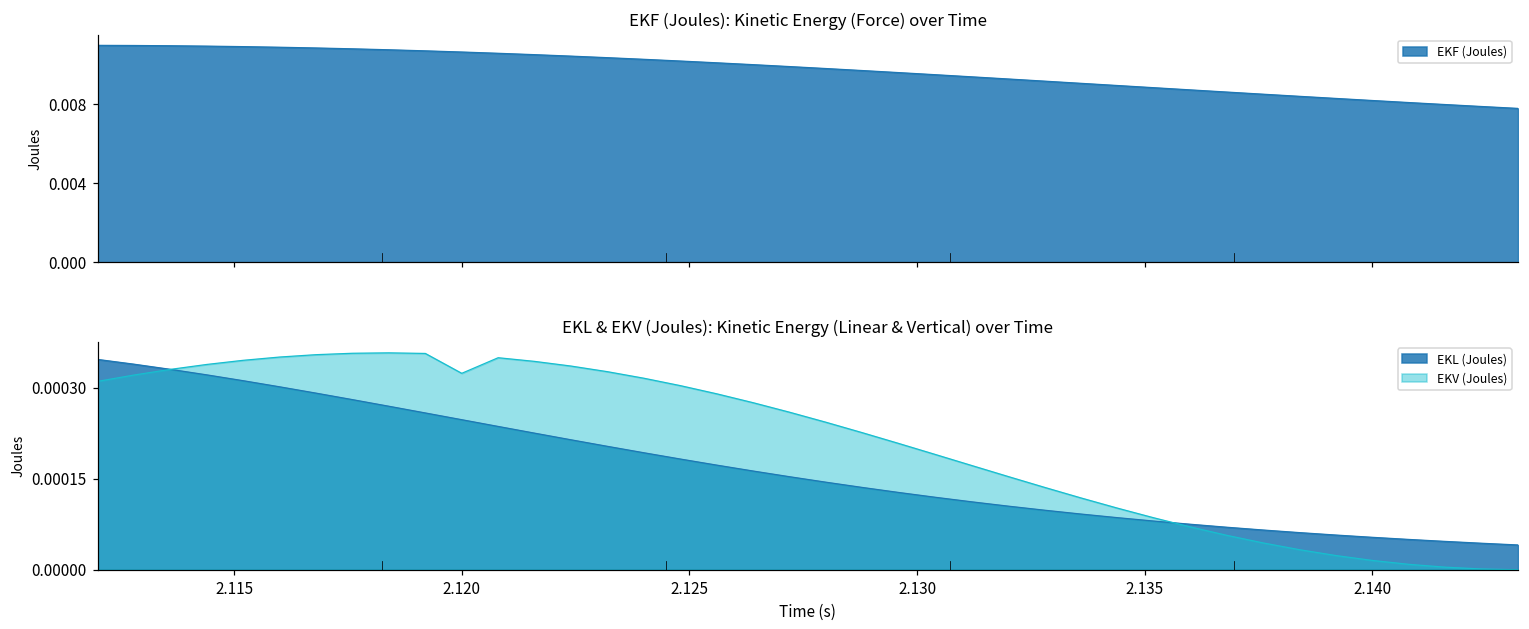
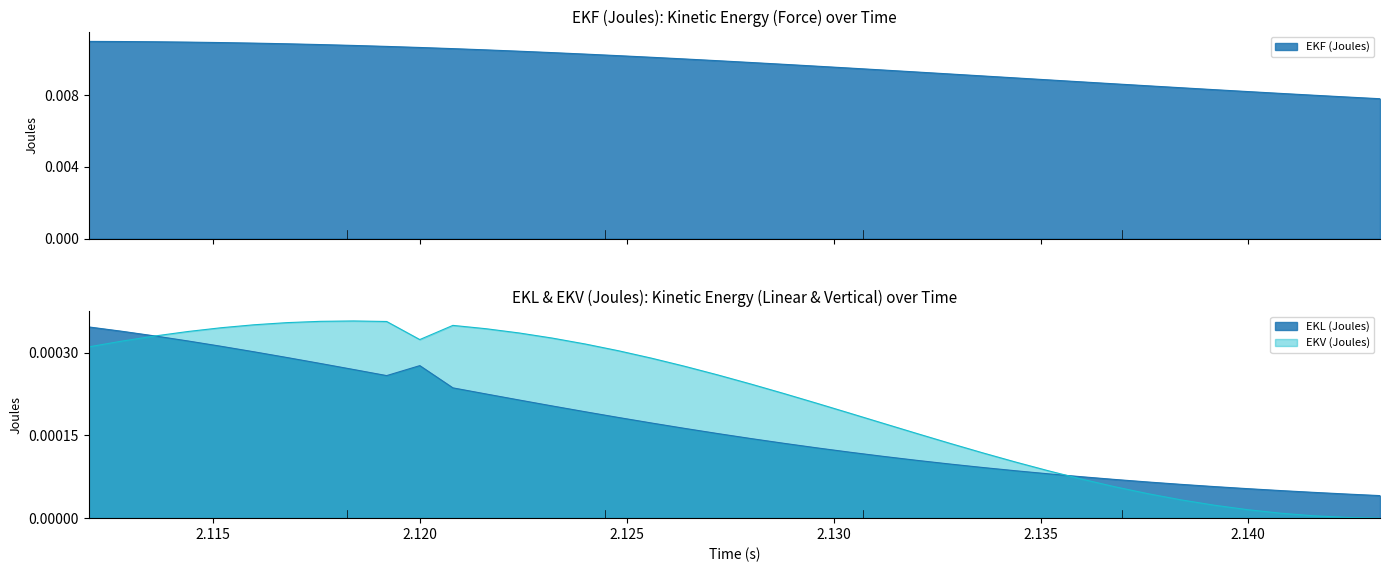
EKL & EKV (Joules): Kinetic Energy (Linear & Vertical) over Time, EKL (Joules), 2.120: 0.00025 -> 0.00028
